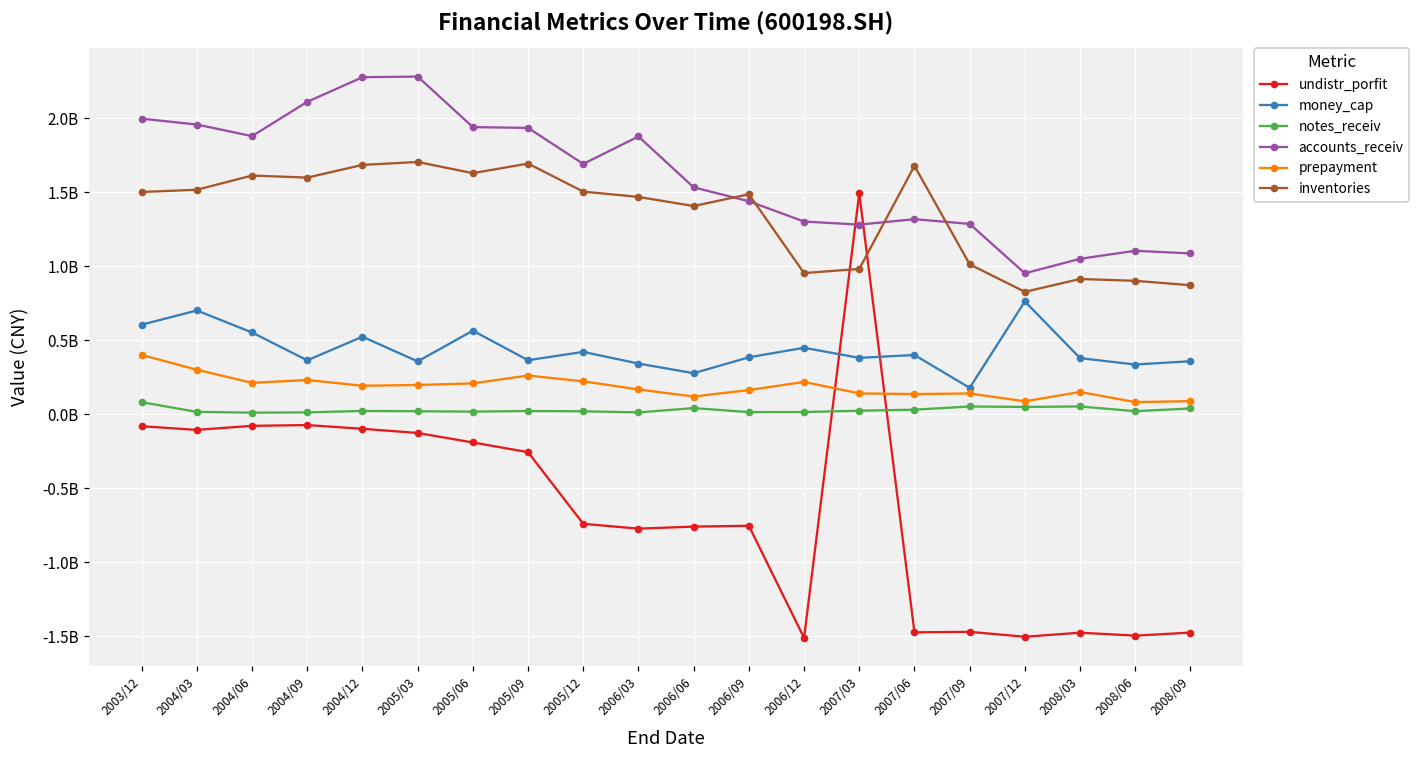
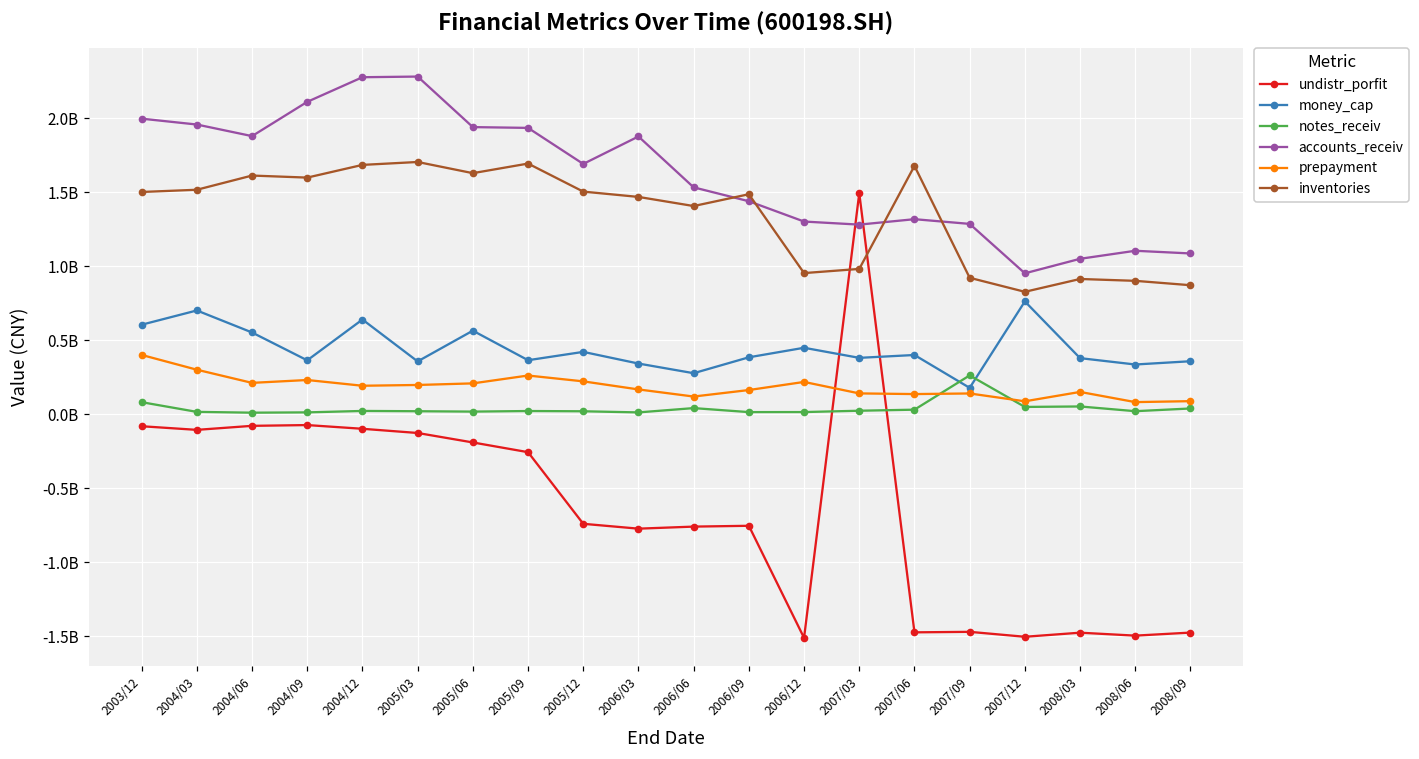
money_cap, 2004/12: 520000000 -> 640000000
notes_receiv, 2007/09: 50000000 -> 260000000
inventories, 2007/09: 1010000000 -> 920000000
